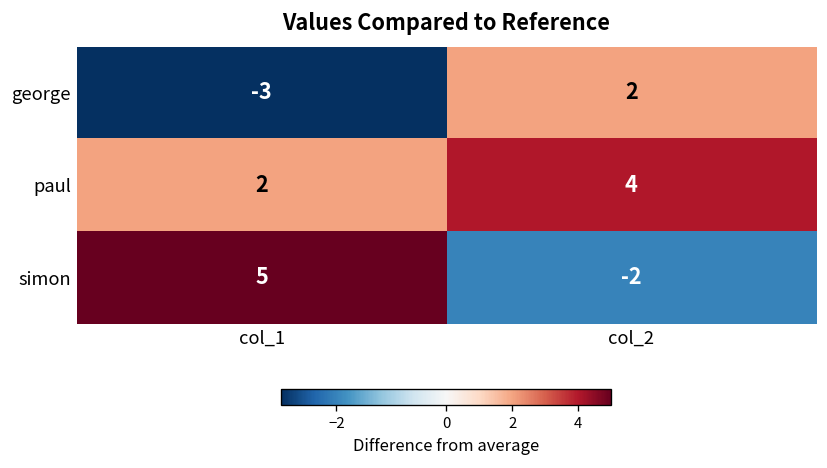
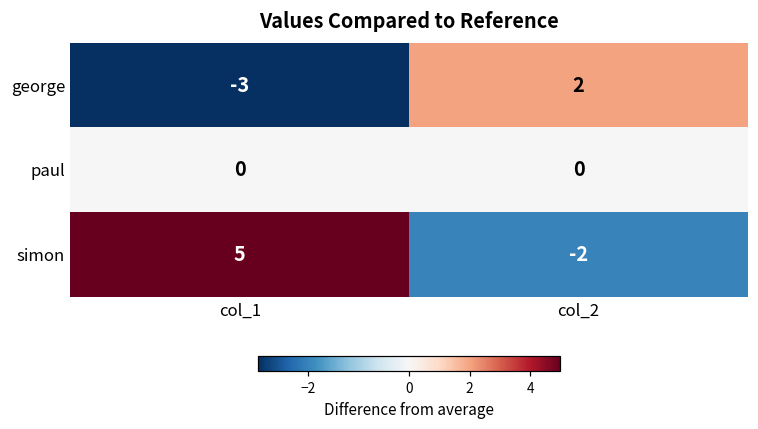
paul, col_1: 2 -> 0
paul, col_2: 4 -> 0
